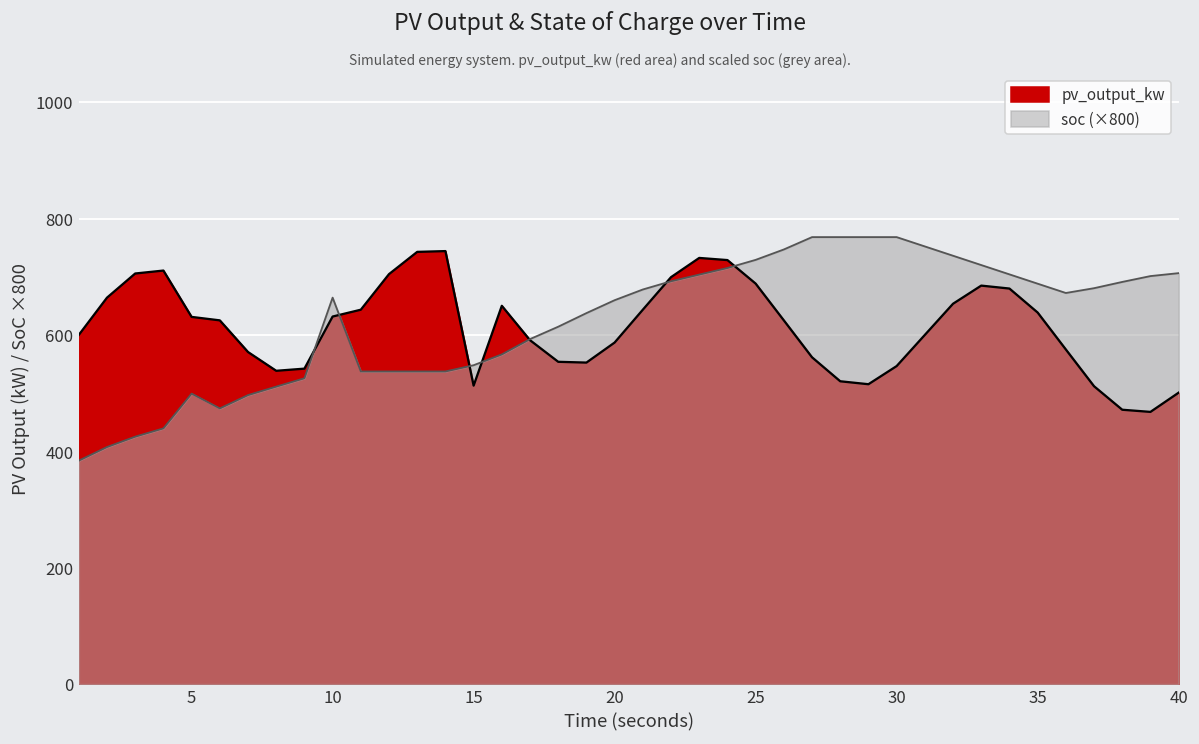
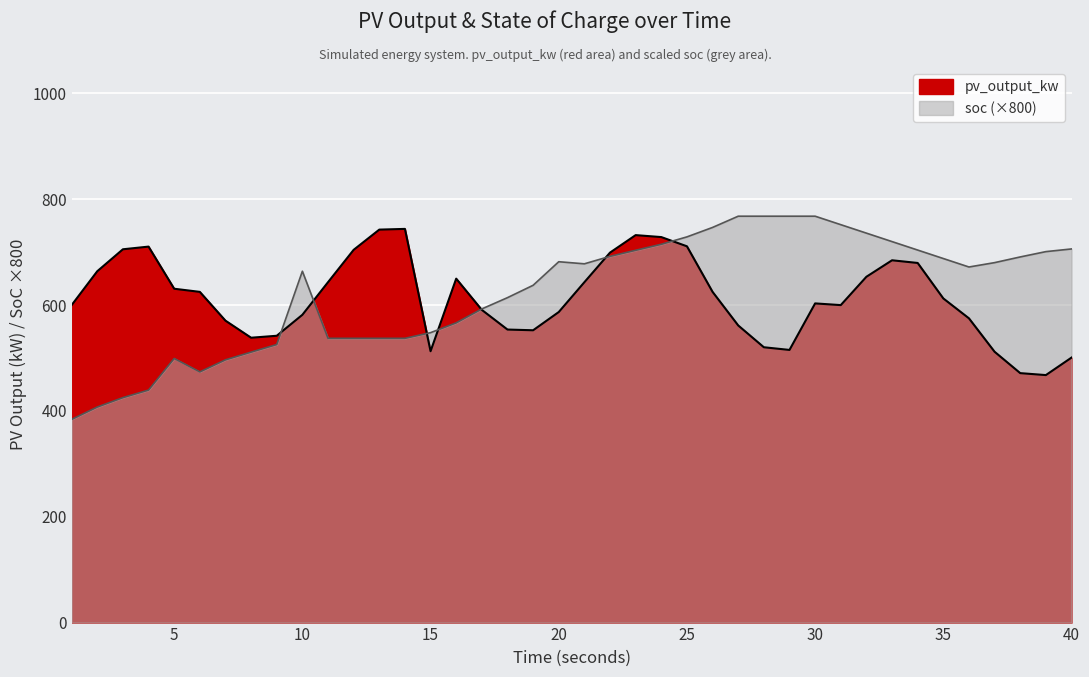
pv_output_kw, 10: 630 -> 580
soc (×800), 20: 660 -> 680
pv_output_kw, 25: 690 -> 710
pv_output_kw, 30: 550 -> 600
pv_output_kw, 35: 640 -> 610
